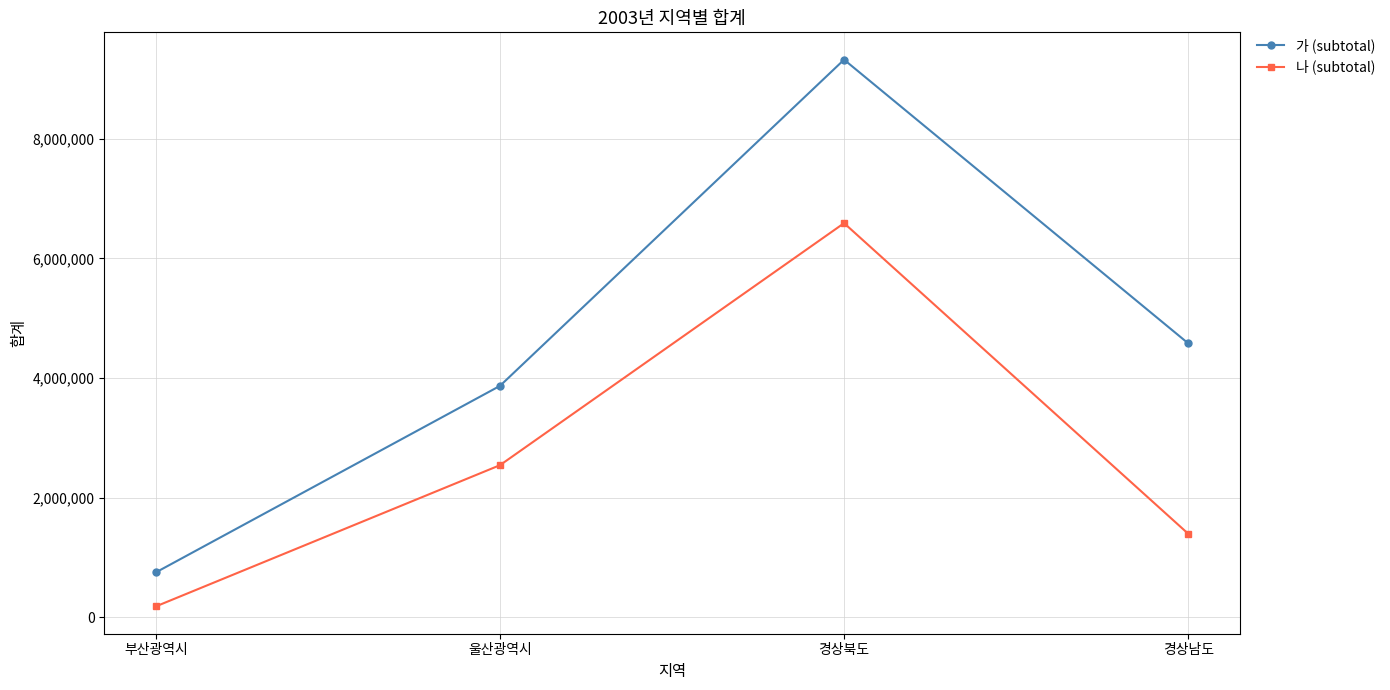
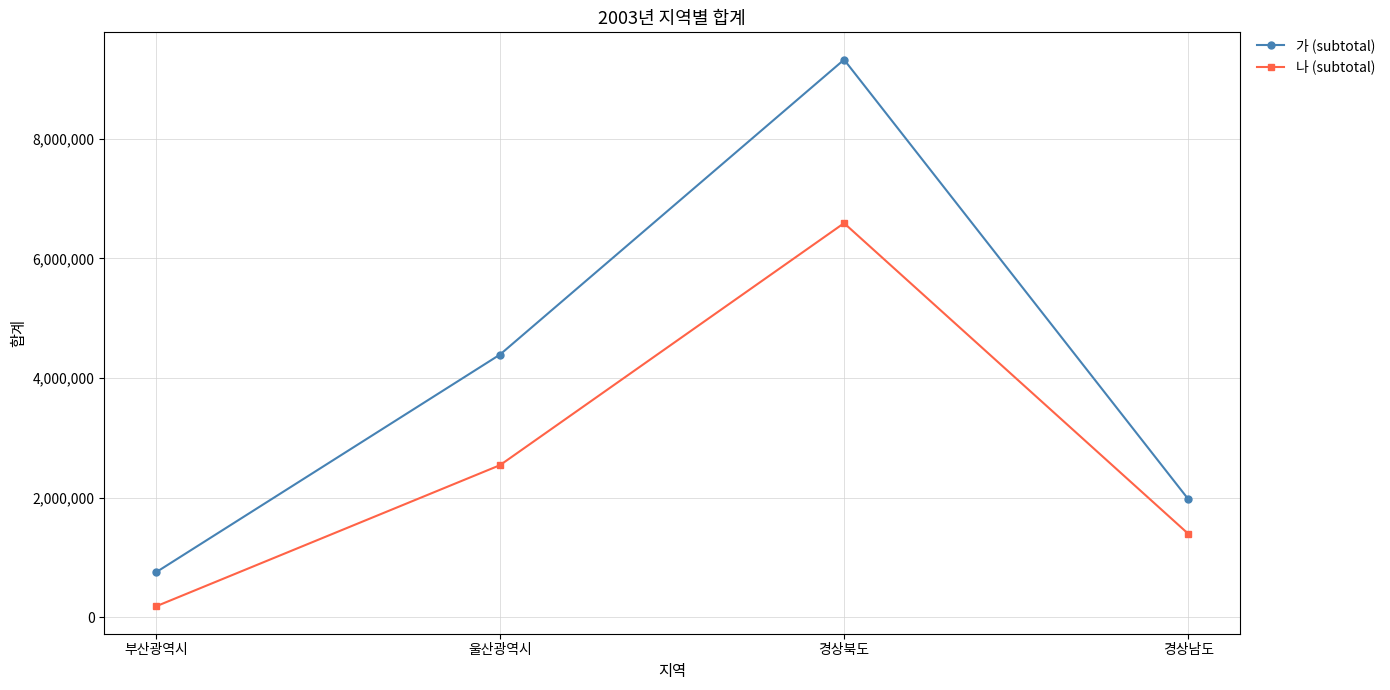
가 (subtotal), 울산광역시: 3,900,000 -> 4,400,000
가 (subtotal), 경상남도: 4,600,000 -> 2,000,000
